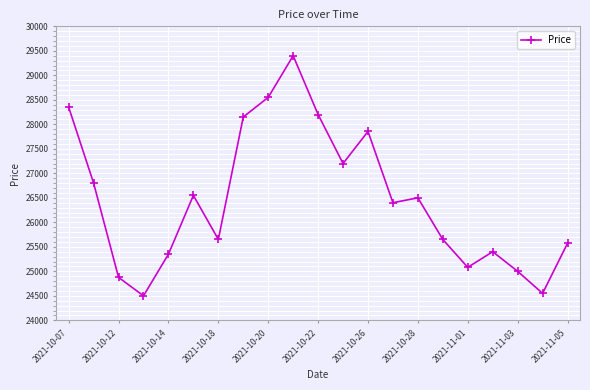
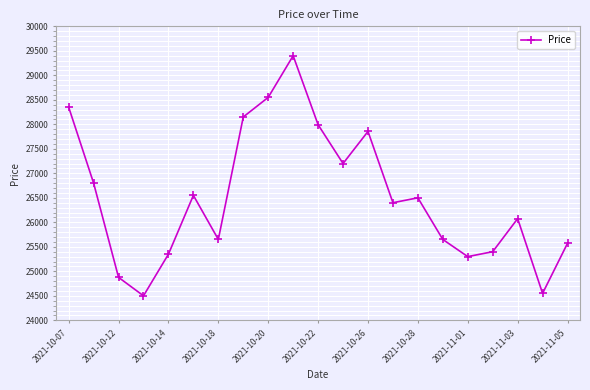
2021-10-22: 28200 -> 28000
2021-11-01: 25100 -> 25300
2021-11-03: 25000 -> 26100
